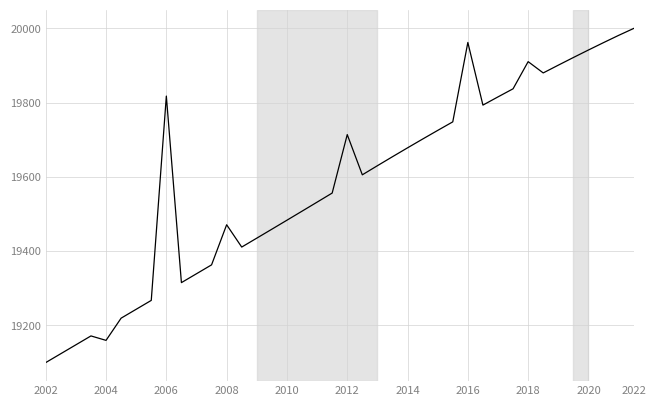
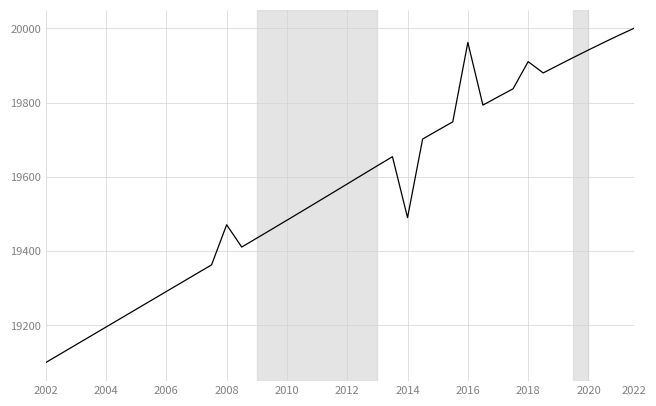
2004: 19160 -> 19200
2006: 19820 -> 19290
2012: 19710 -> 19580
2014: 19680 -> 19490
